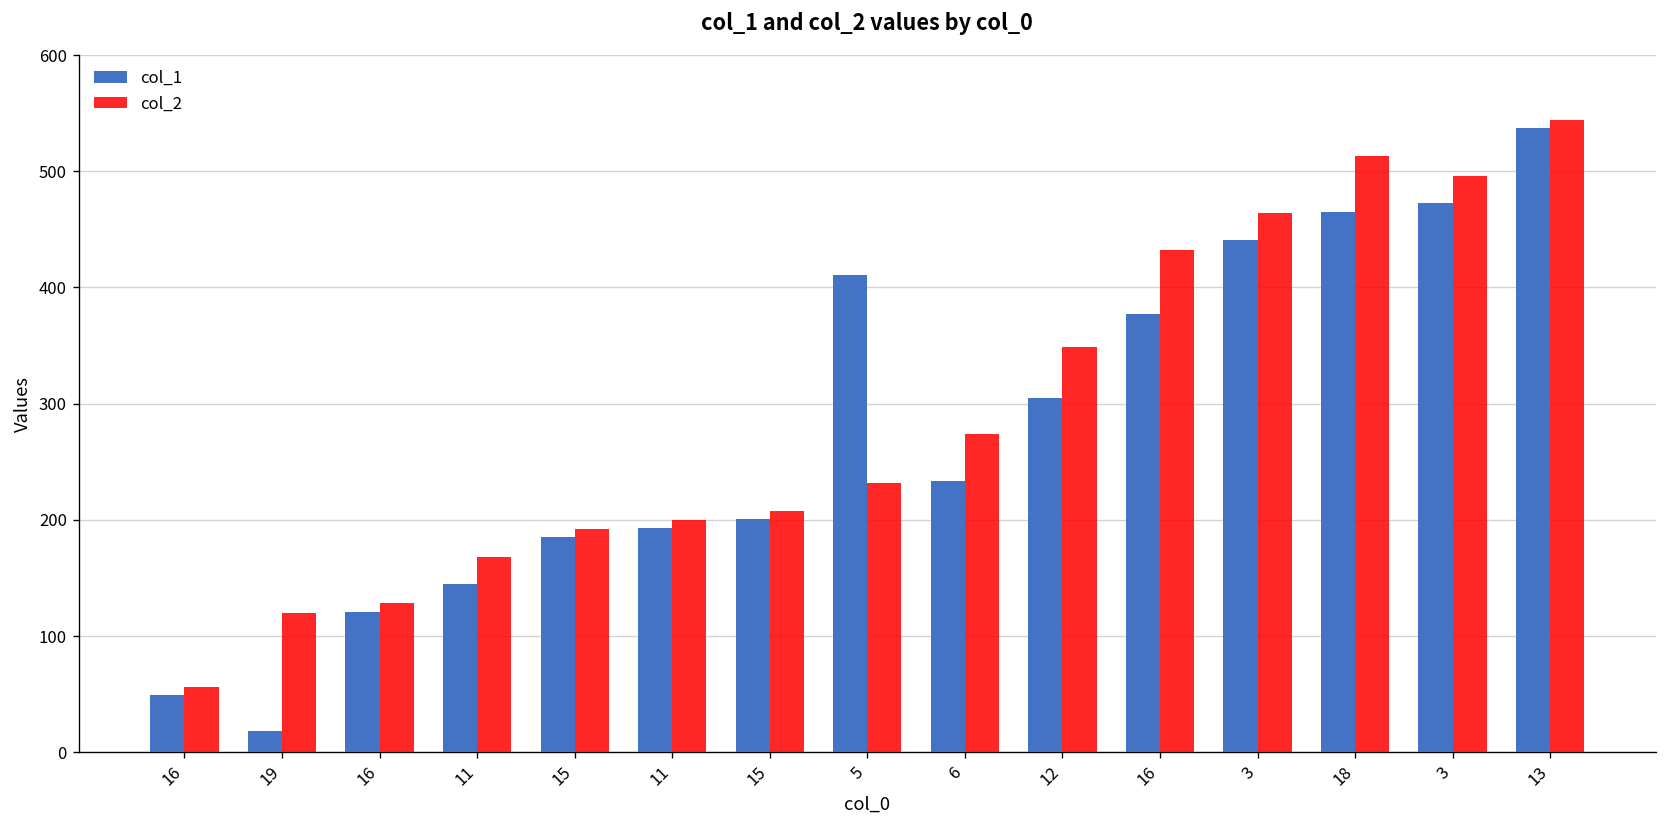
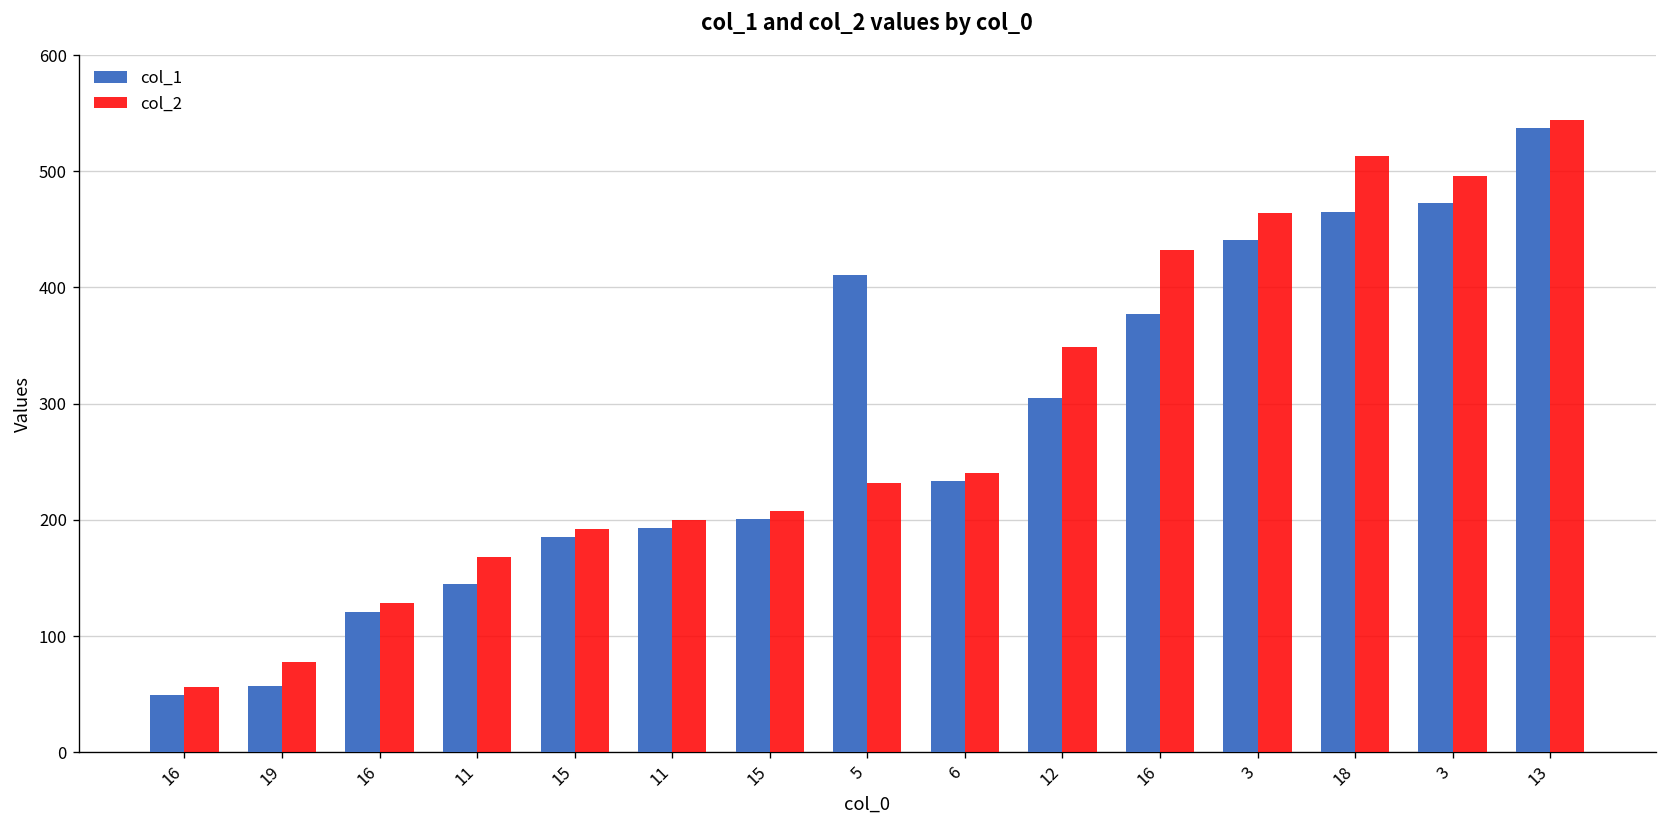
col_1, 19: 20 -> 60
col_2, 19: 120 -> 80
col_2, 6: 270 -> 240
